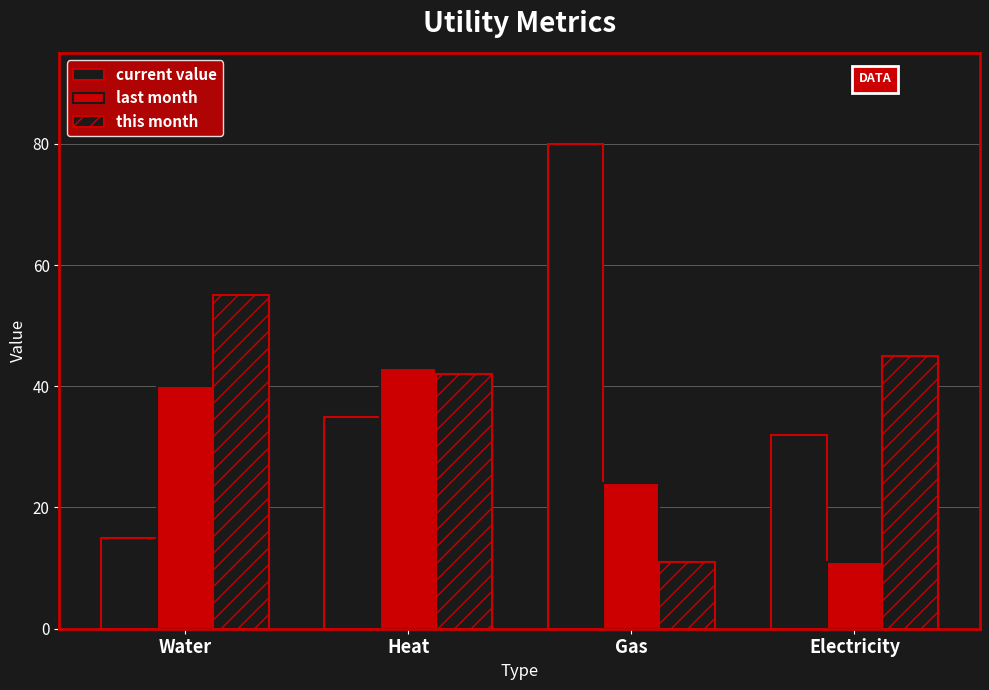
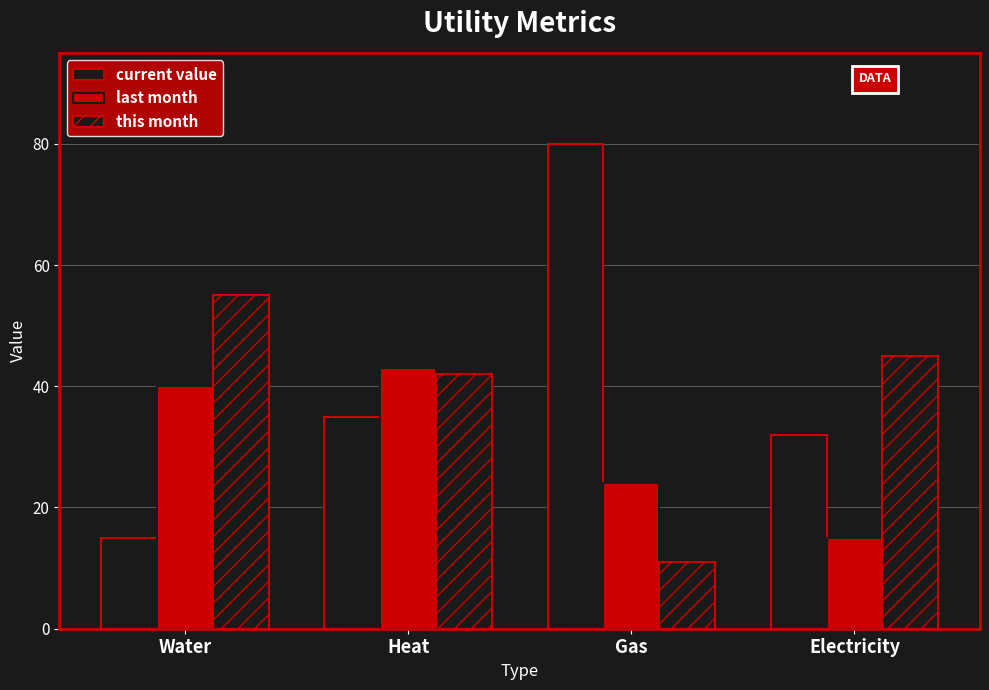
last month, Electricity: 11 -> 15
